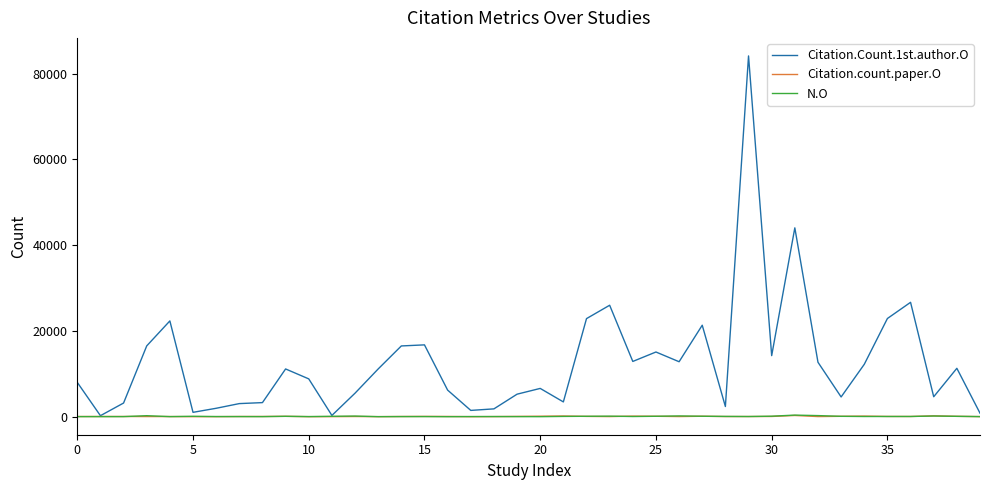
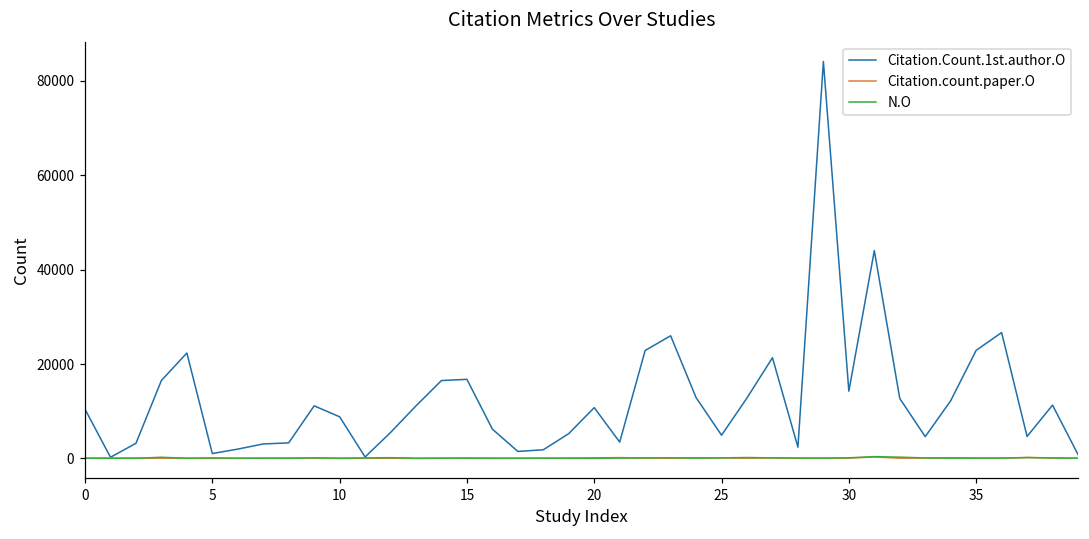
Citation.Count.1st.author.O, 0: 8000 -> 10000
Citation.Count.1st.author.O, 20: 7000 -> 11000
Citation.Count.1st.author.O, 25: 15000 -> 5000
